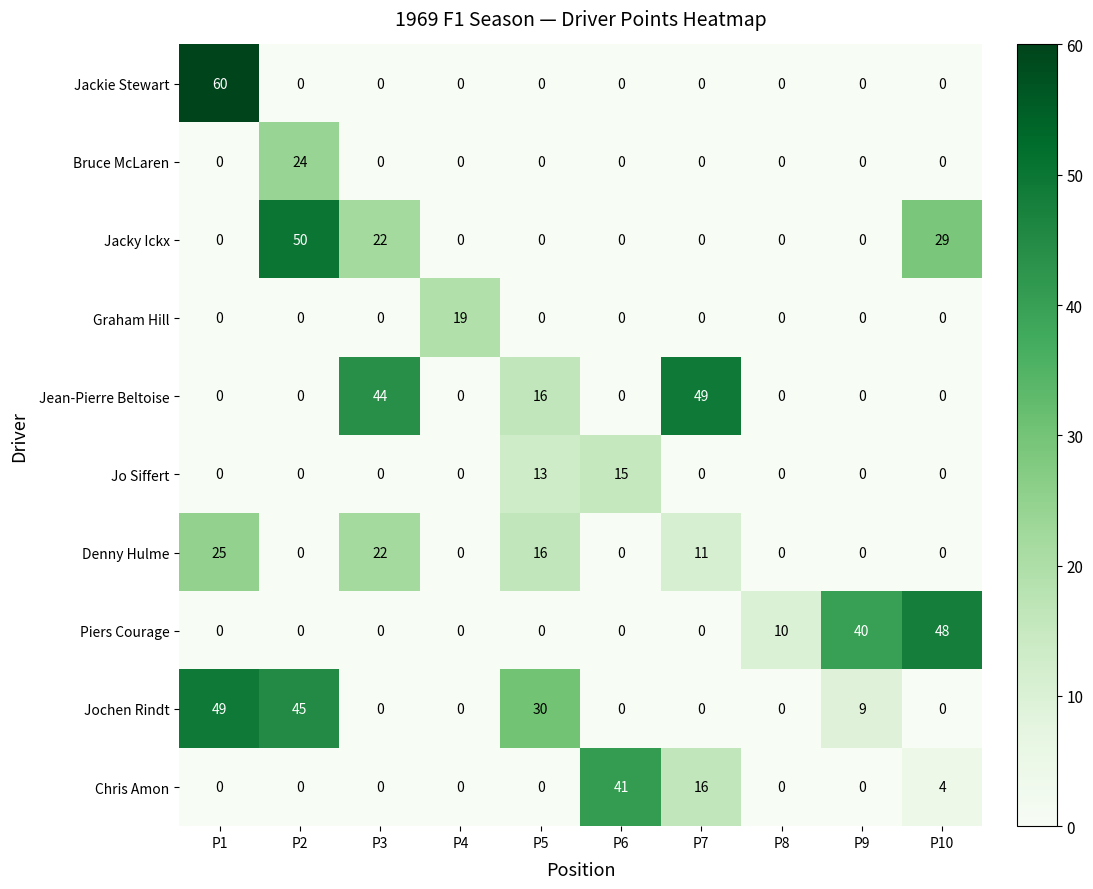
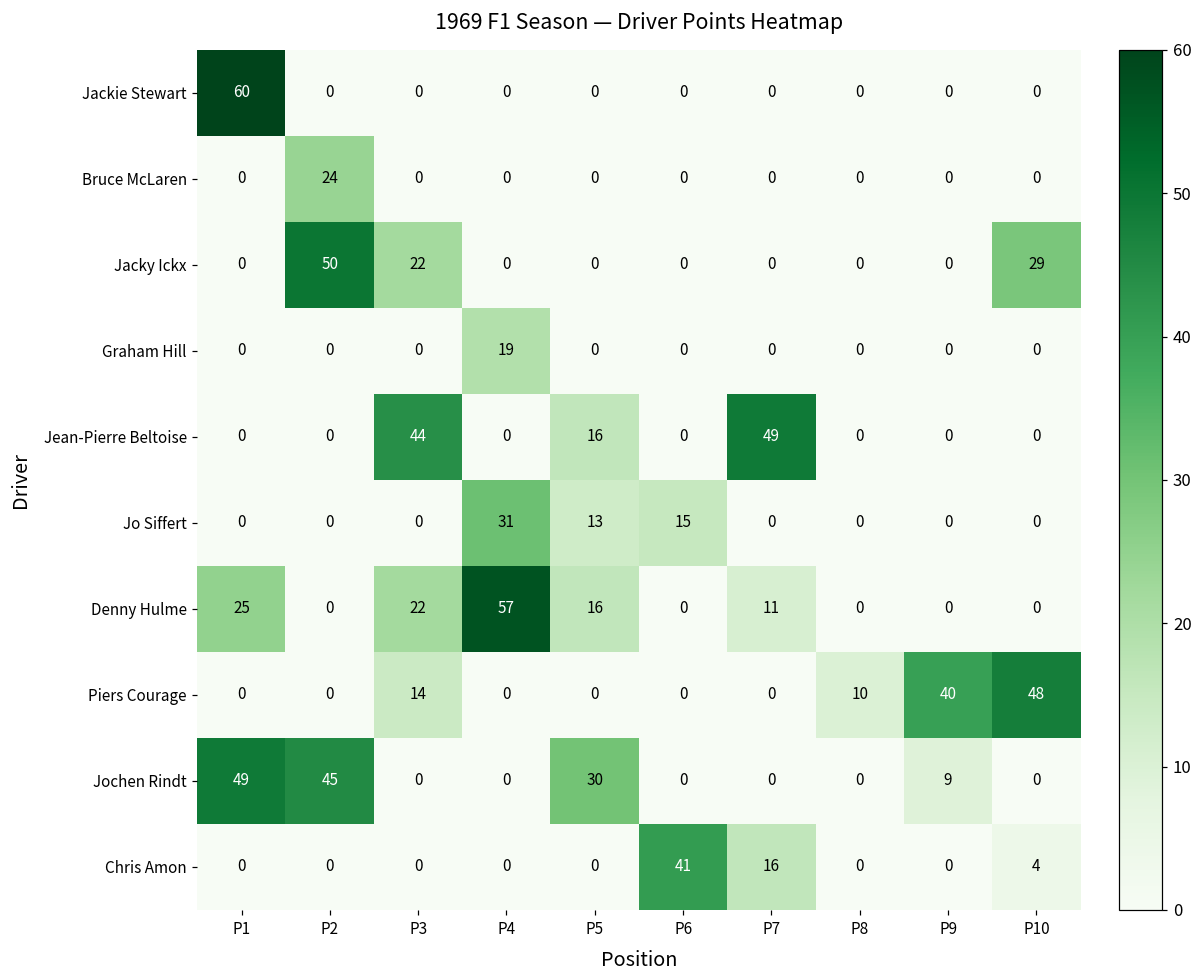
Jo Siffert, P4: 0 -> 31
Denny Hulme, P4: 0 -> 57
Piers Courage, P3: 0 -> 14
